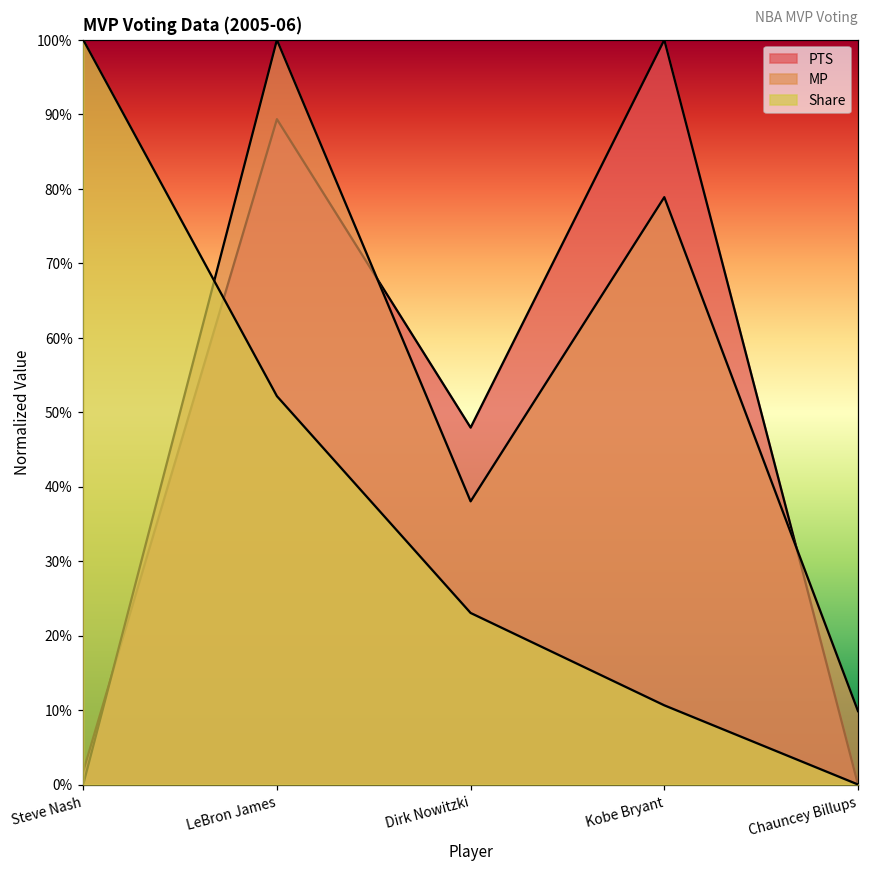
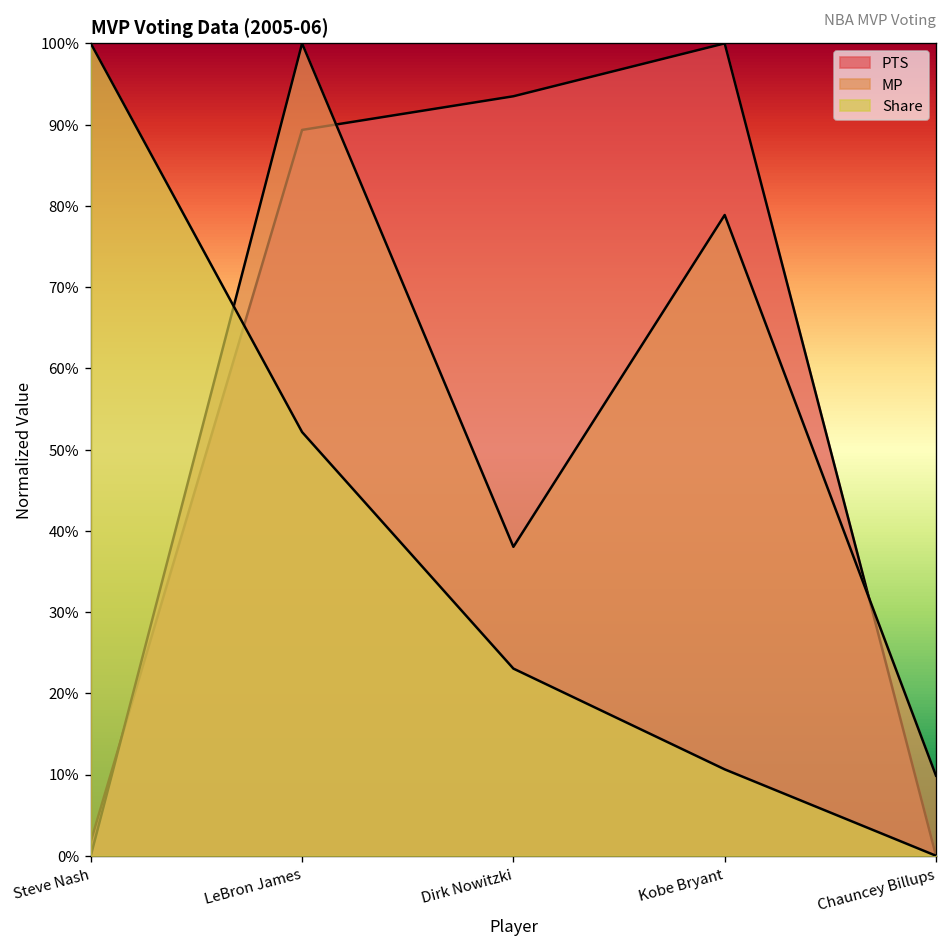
PTS, Dirk Nowitzki: 48% -> 93%
